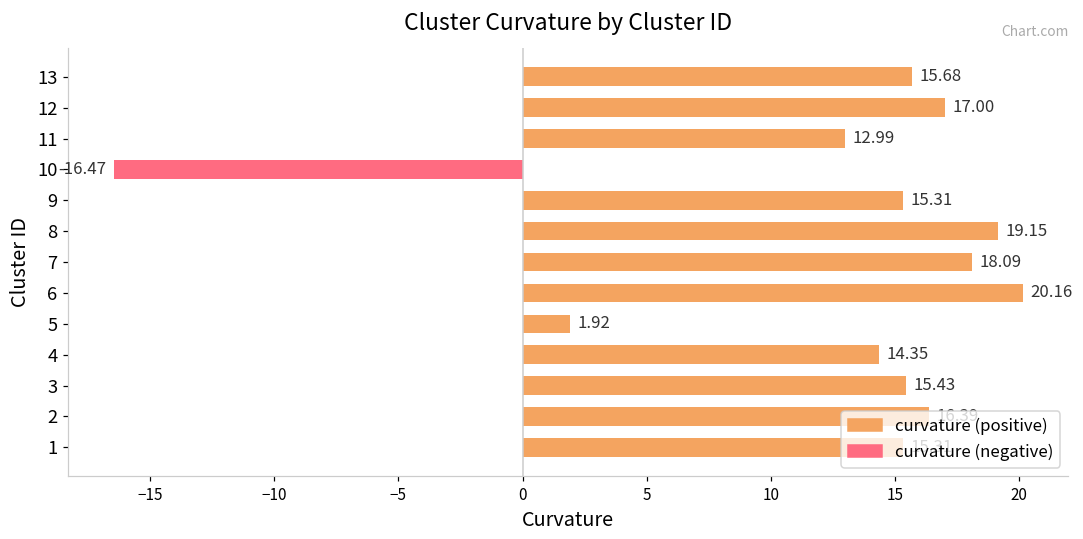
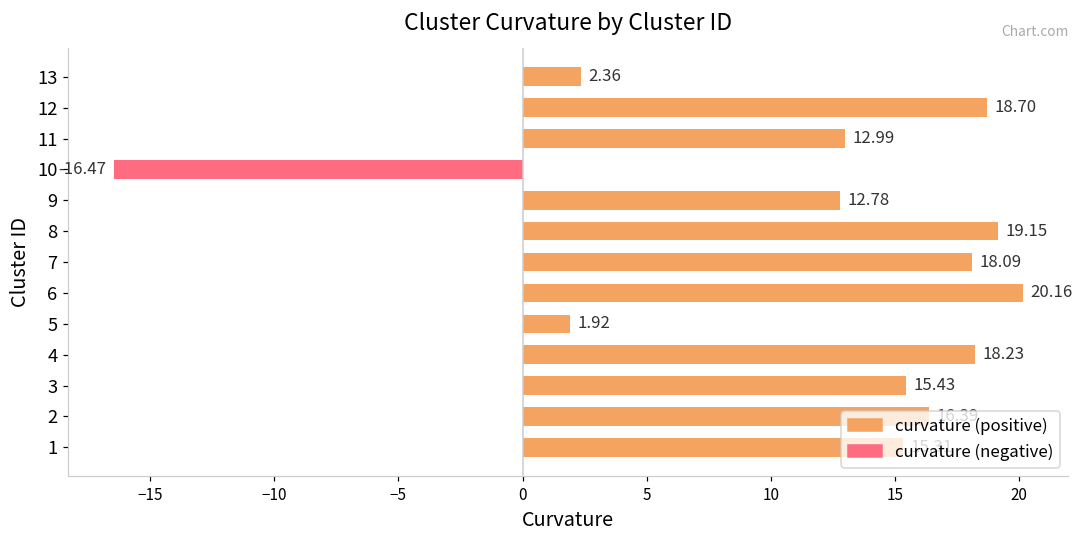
13: 15.68 -> 2.36
12: 17.00 -> 18.70
9: 15.31 -> 12.78
4: 14.35 -> 18.23
